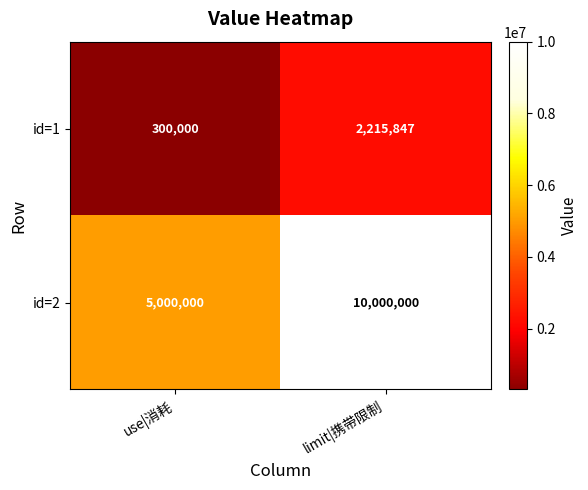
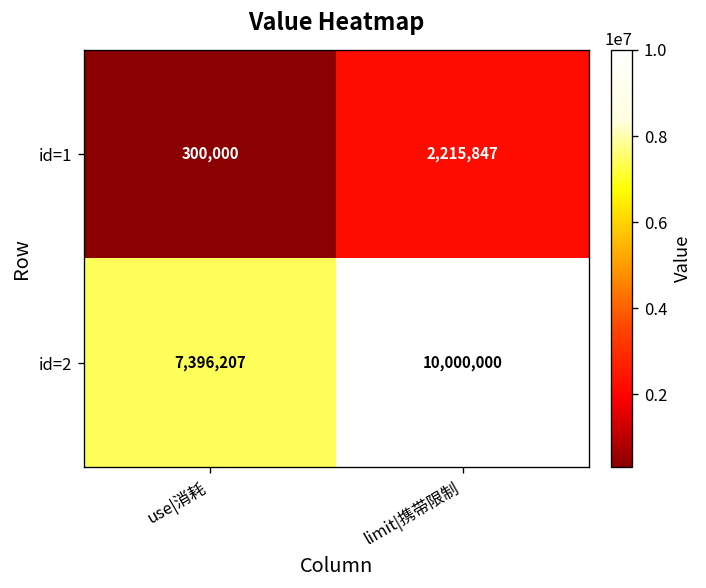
id=2, use|消耗: 5,000,000 -> 7,396,207
